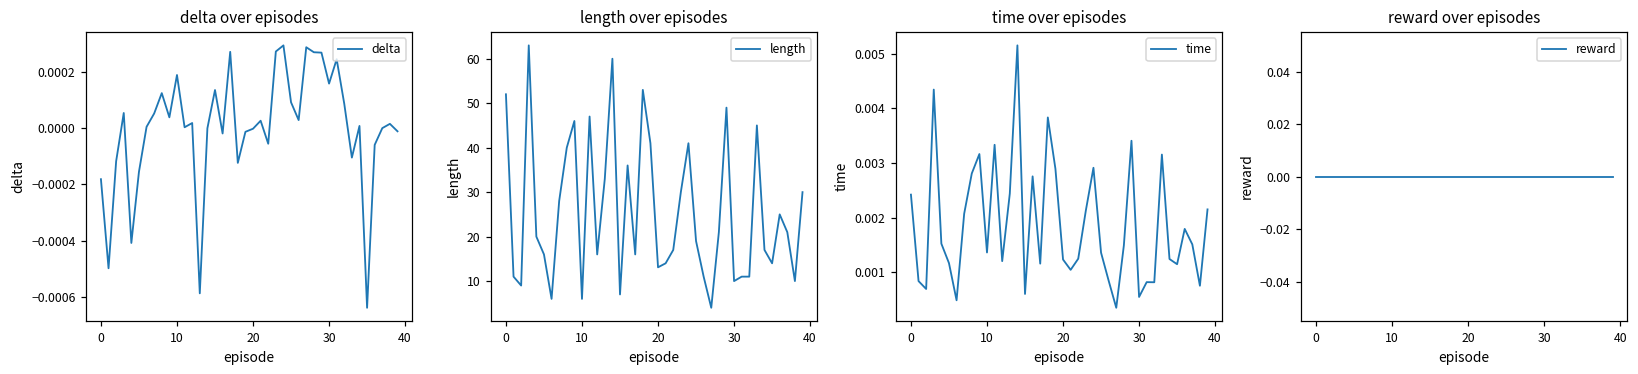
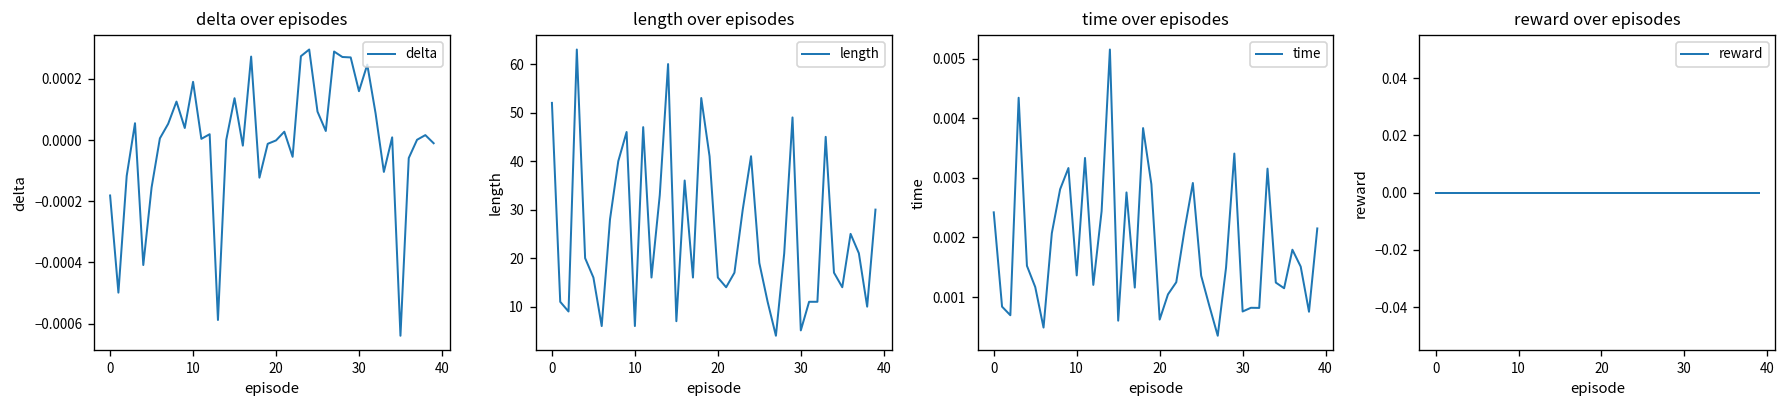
length over episodes, 20: 13 -> 16
length over episodes, 30: 10 -> 5
time over episodes, 20: 0.0012 -> 0.0006
time over episodes, 30: 0.0005 -> 0.0008
